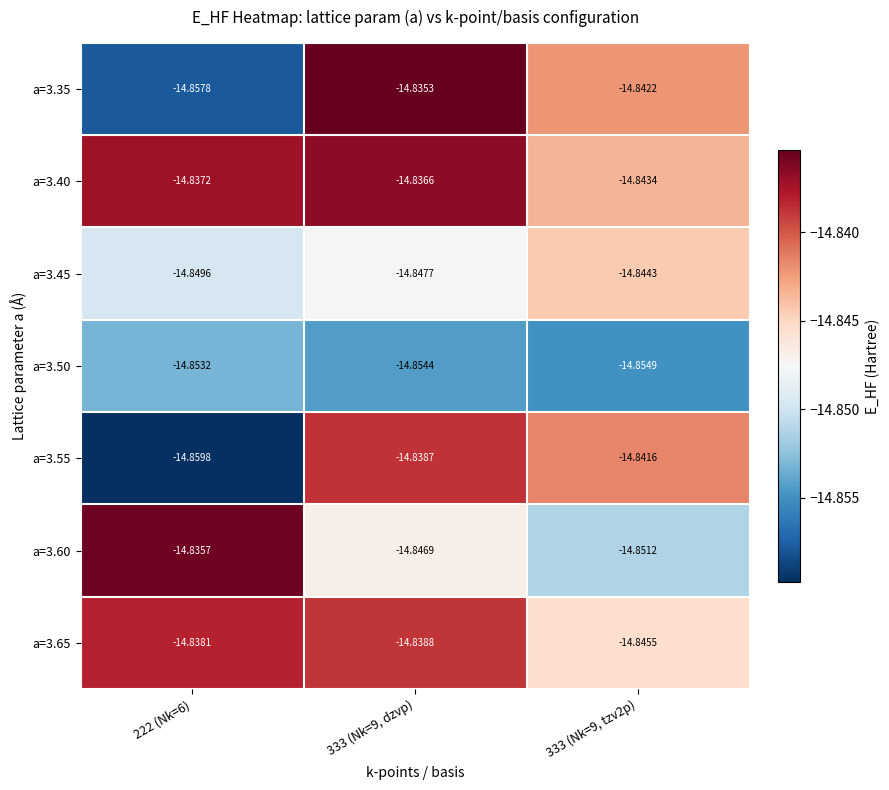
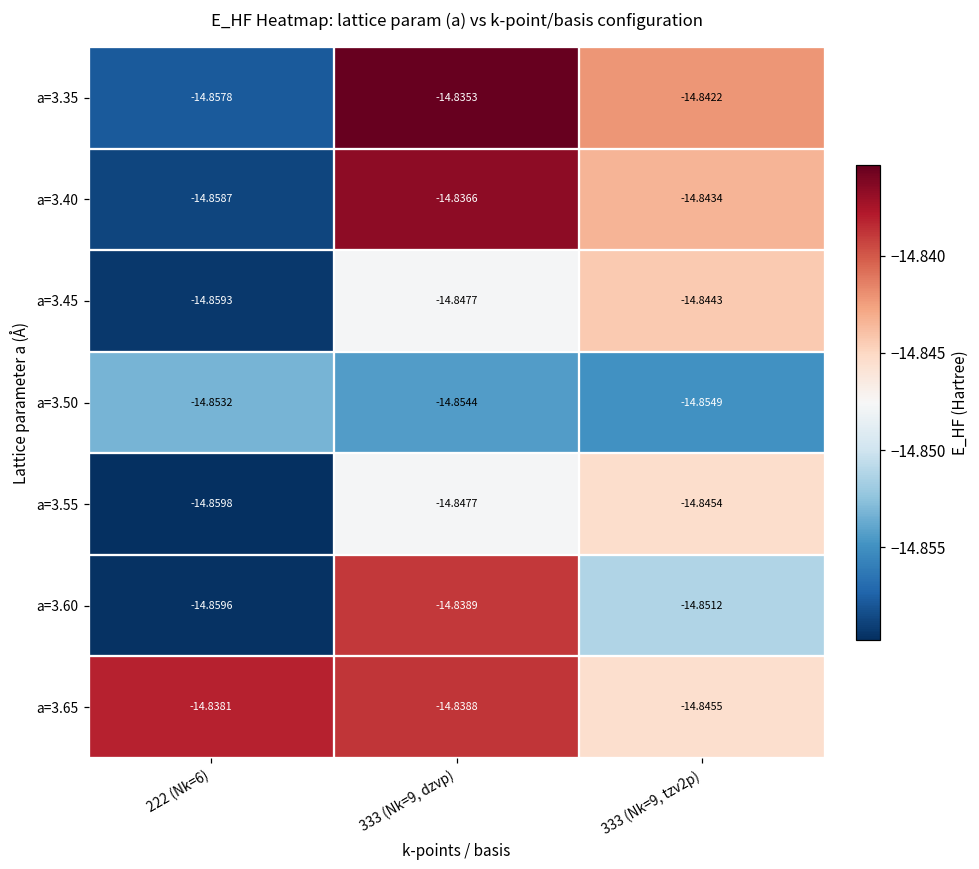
a=3.40, 222 (Nk=6): -14.8372 -> -14.8587
a=3.45, 222 (Nk=6): -14.8496 -> -14.8593
a=3.55, 333 (Nk=9, dzvp): -14.8387 -> -14.8477
a=3.55, 333 (Nk=9, tzv2p): -14.8416 -> -14.8454
a=3.60, 222 (Nk=6): -14.8357 -> -14.8596
a=3.60, 333 (Nk=9, dzvp): -14.8469 -> -14.8389
